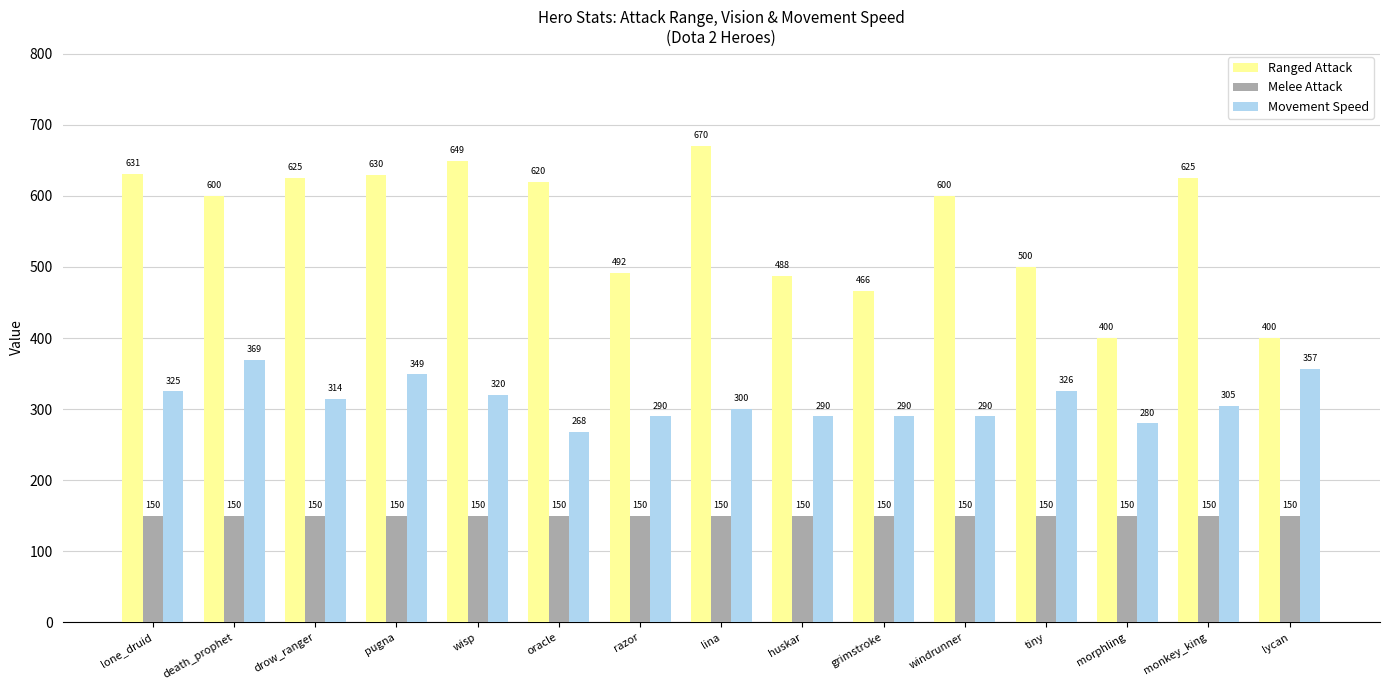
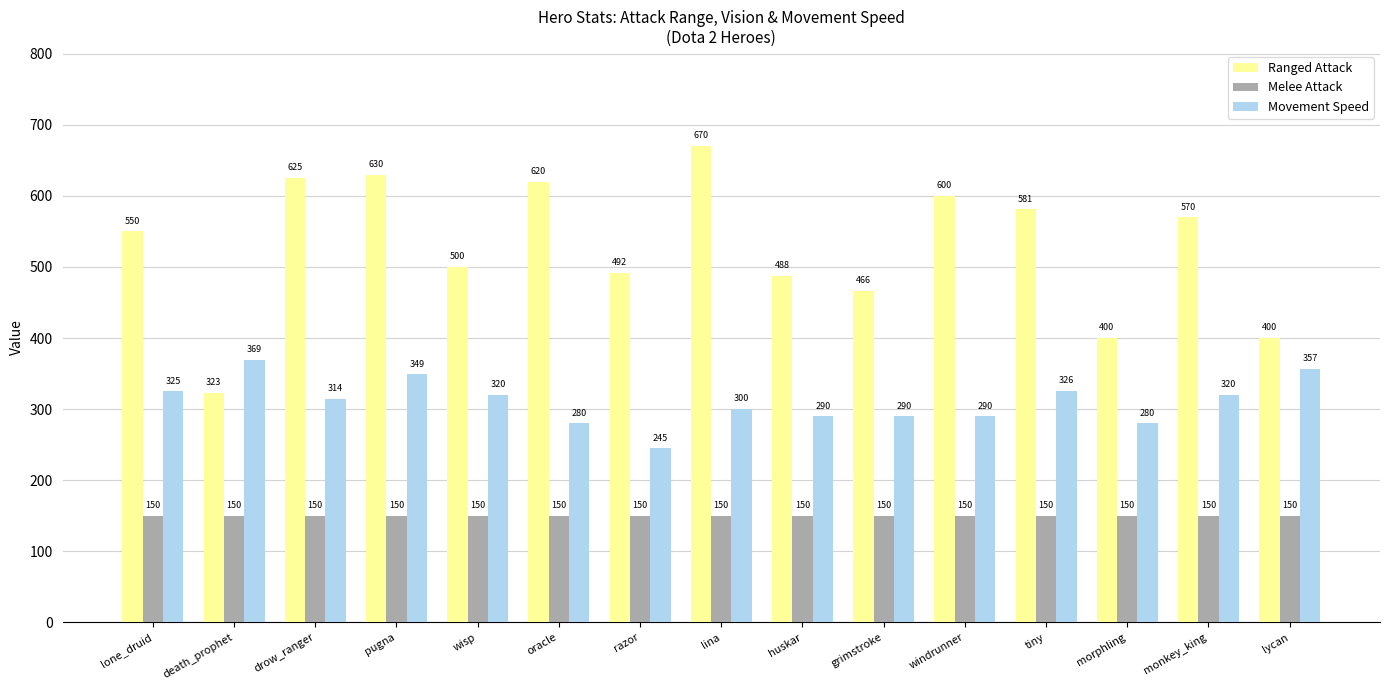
Ranged Attack, lone_druid: 631 -> 550
Ranged Attack, death_prophet: 600 -> 323
Ranged Attack, wisp: 649 -> 500
Movement Speed, oracle: 268 -> 280
Movement Speed, razor: 290 -> 245
Ranged Attack, tiny: 500 -> 581
Ranged Attack, monkey_king: 625 -> 570
Movement Speed, monkey_king: 305 -> 320
